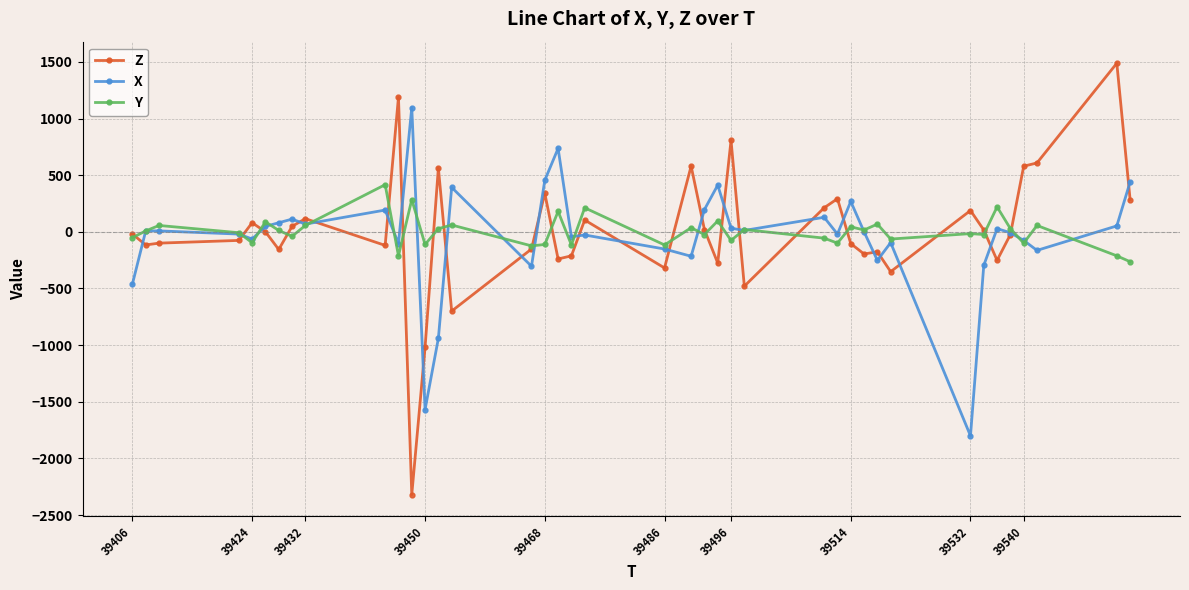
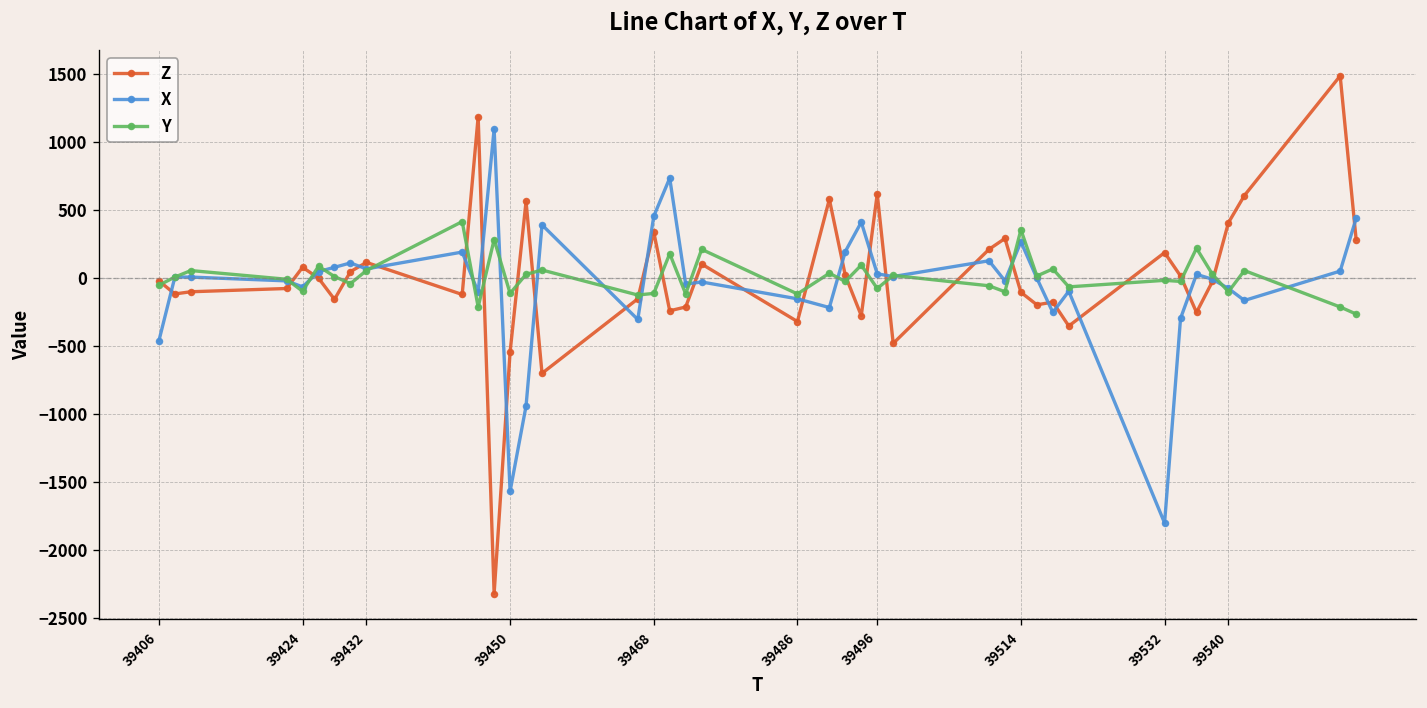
Z, 39450: -1020 -> -540
Z, 39496: 810 -> 620
Y, 39514: 40 -> 360
Z, 39540: 580 -> 410
